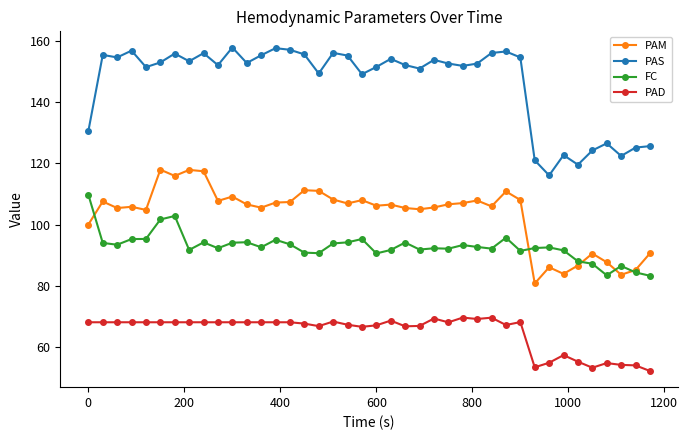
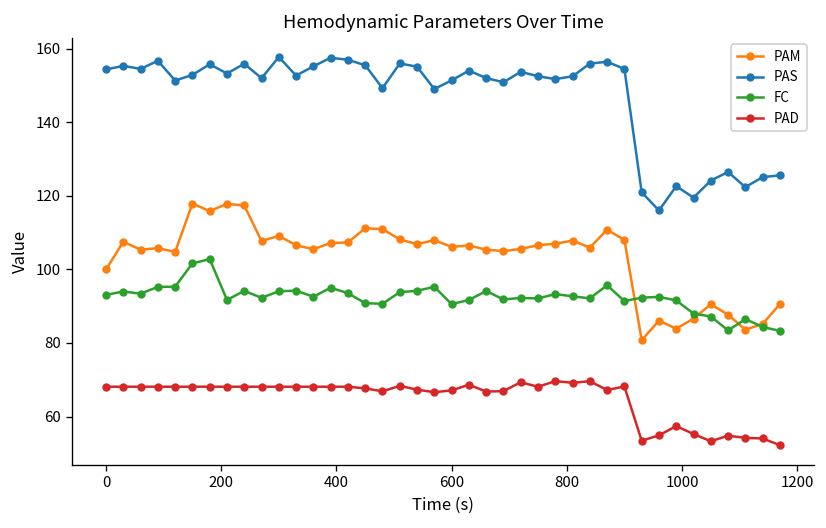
PAS, 0: 130 -> 154
FC, 0: 110 -> 93
